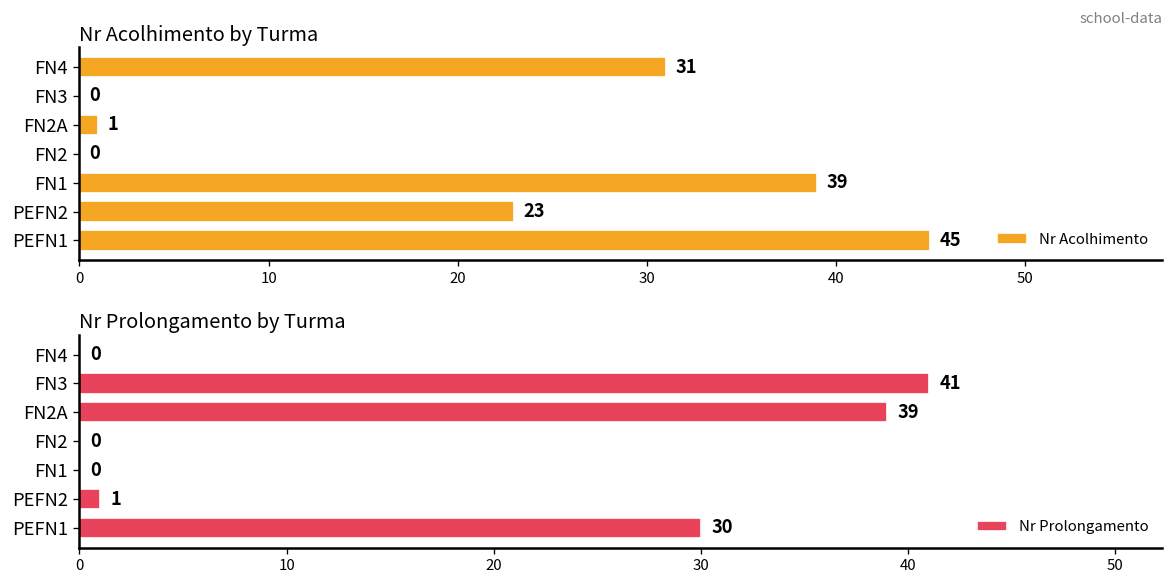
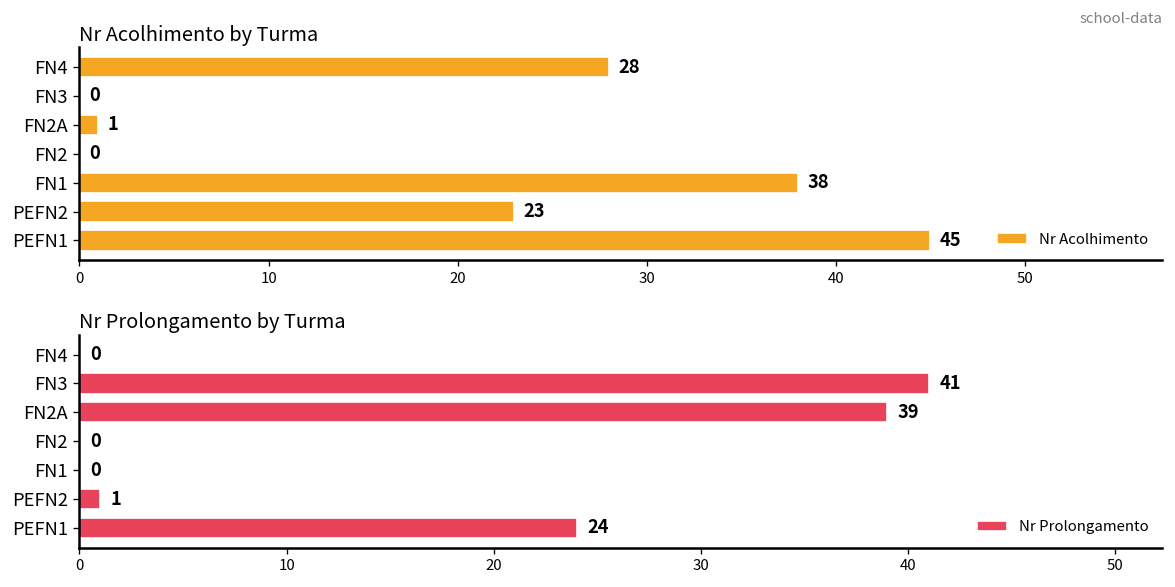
Nr Acolhimento by Turma, FN4: 31 -> 28
Nr Acolhimento by Turma, FN1: 39 -> 38
Nr Prolongamento by Turma, PEFN1: 30 -> 24
